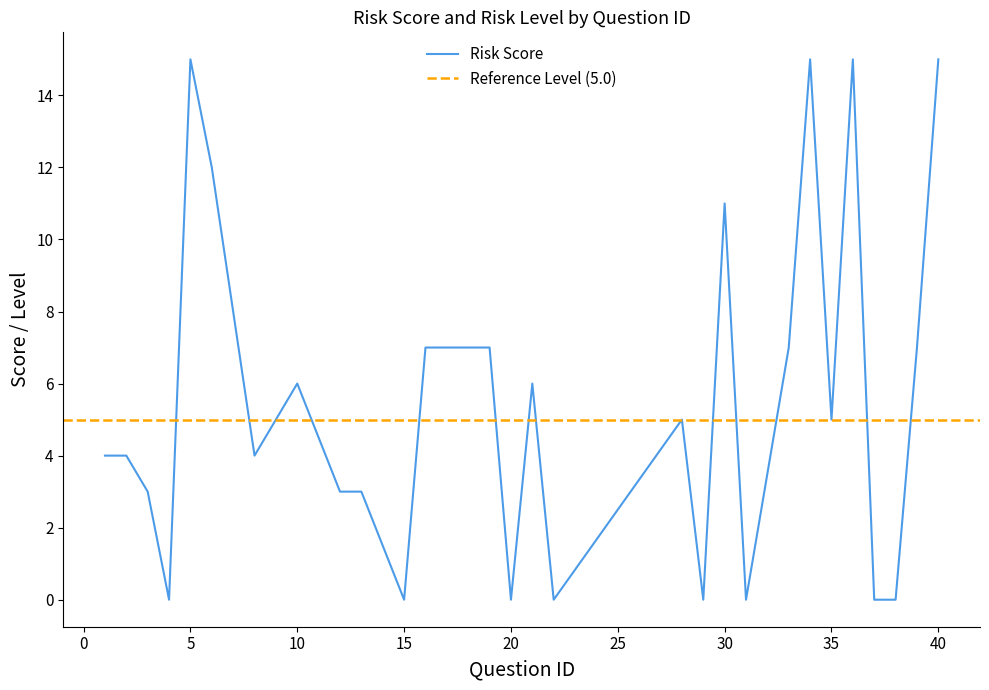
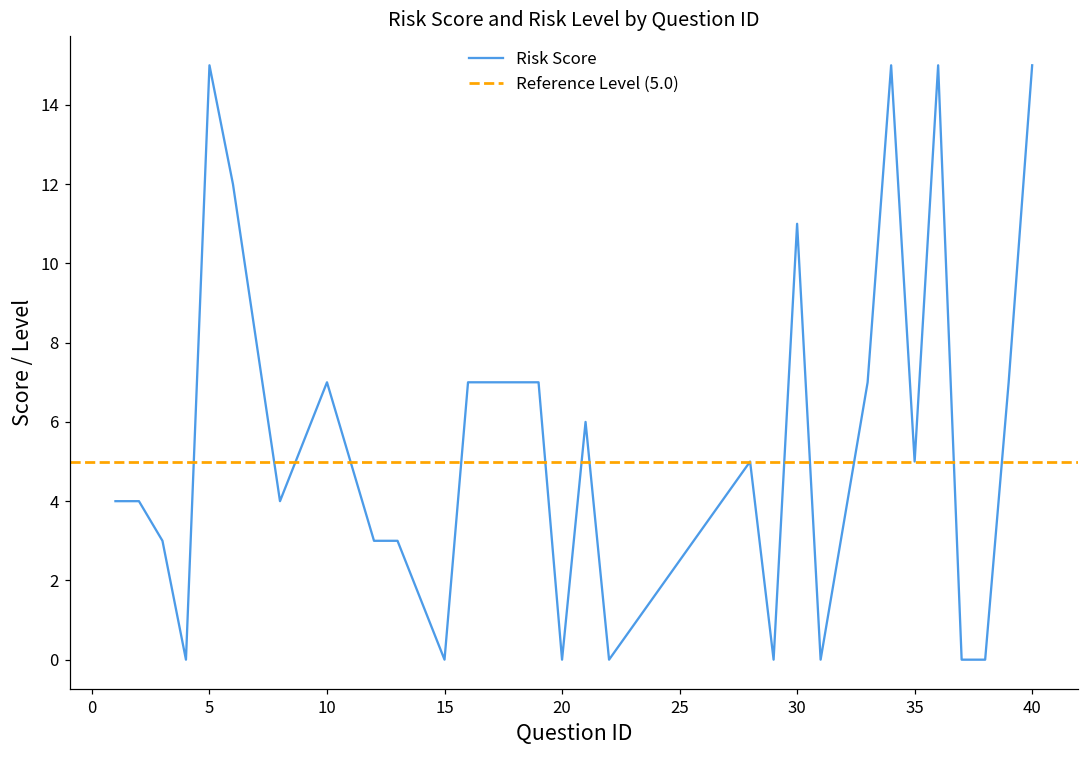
10: 6 -> 7
